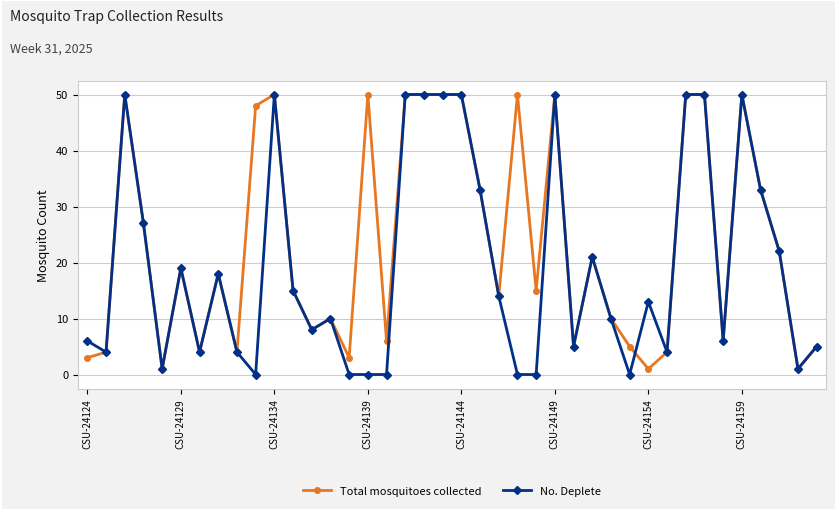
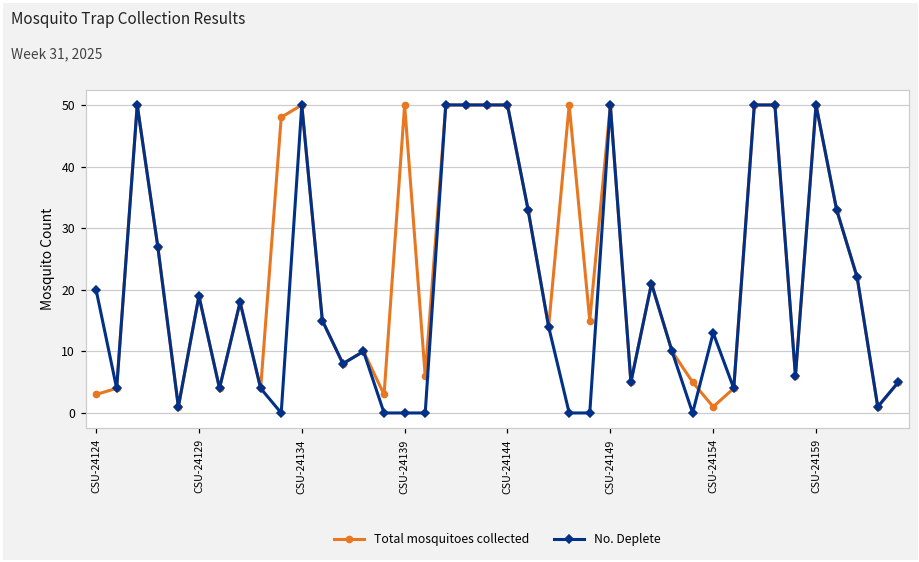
No. Deplete, CSU-24124: 6 -> 20
